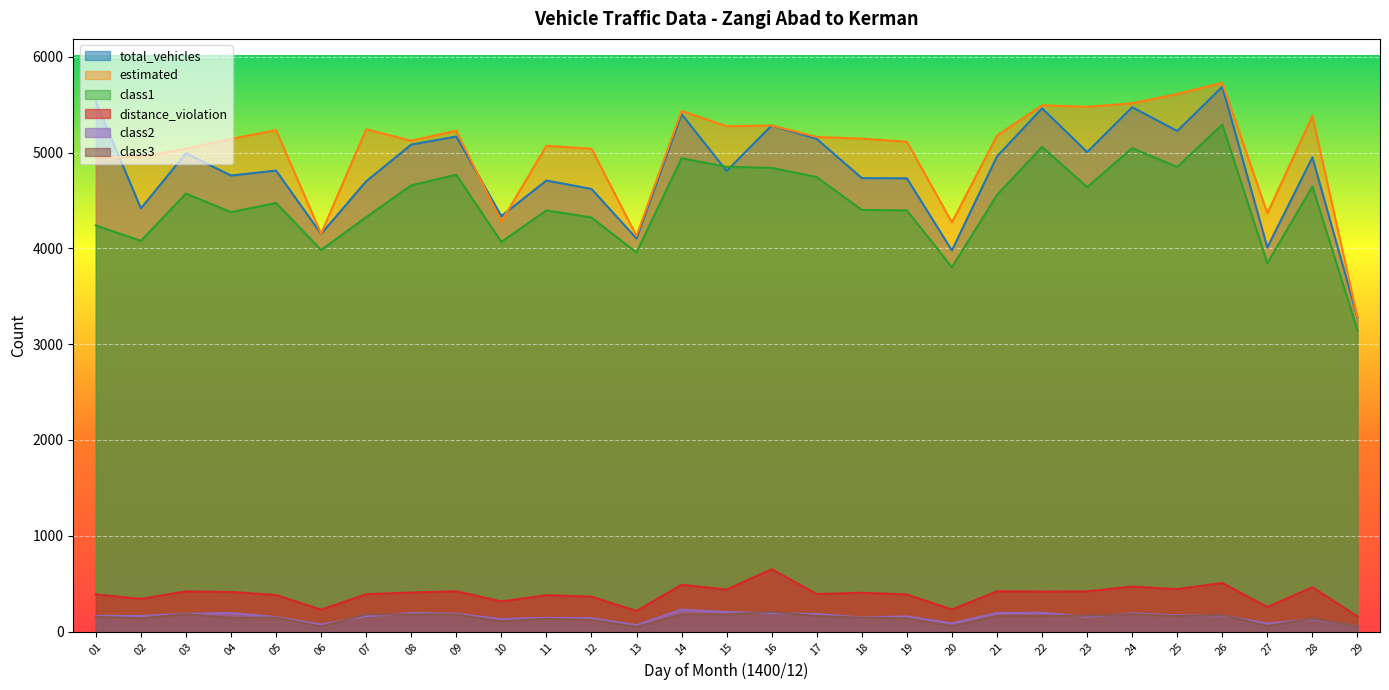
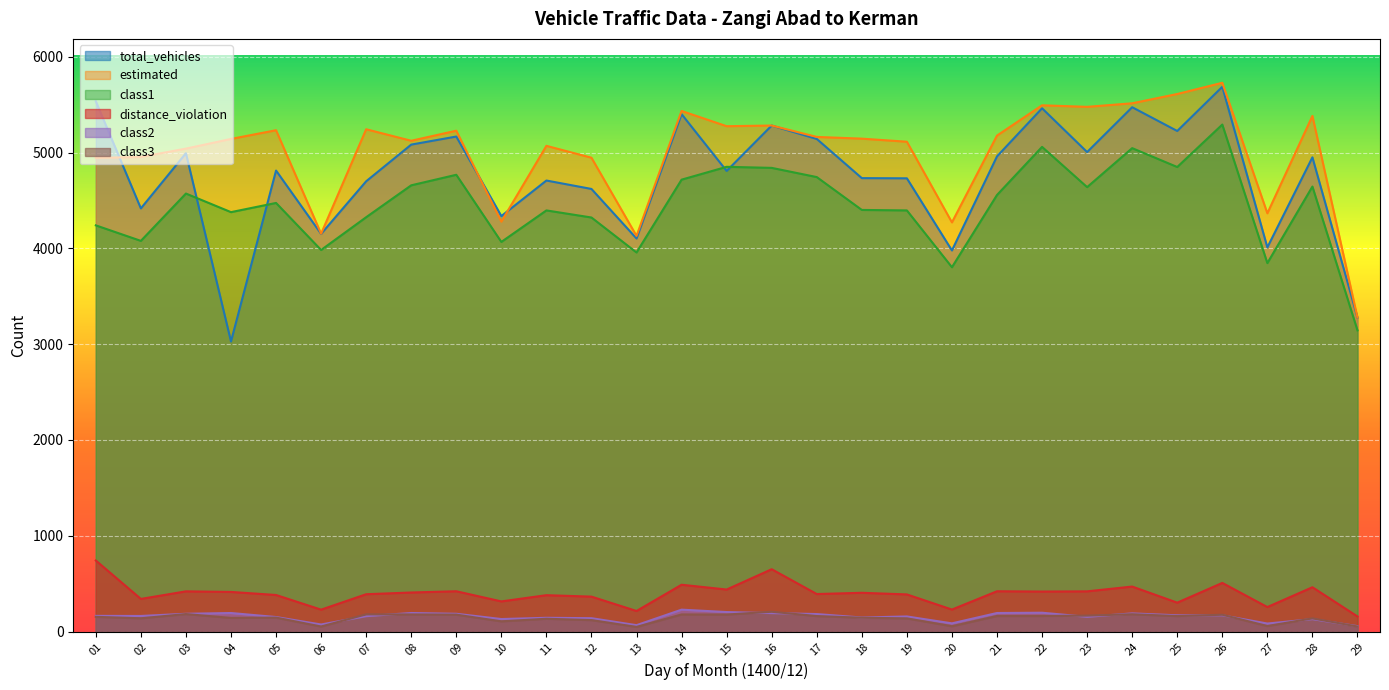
distance_violation, 01: 400 -> 700
total_vehicles, 04: 4800 -> 3000
estimated, 12: 5000 -> 4900
class1, 14: 4900 -> 4700
distance_violation, 25: 400 -> 300
